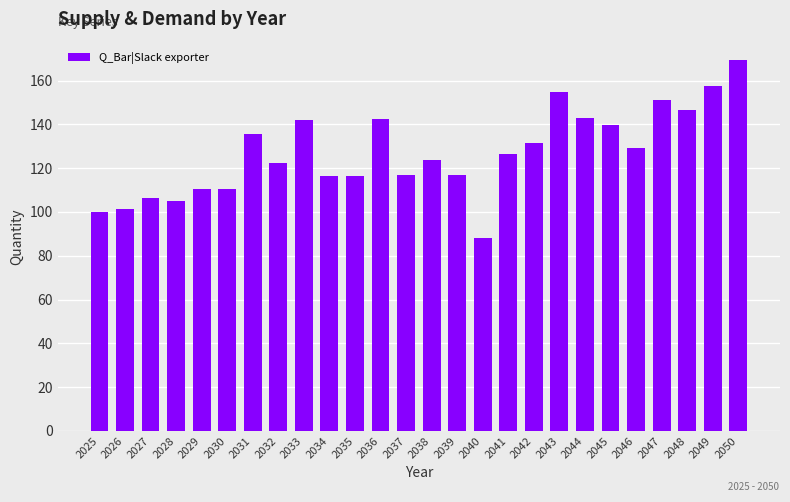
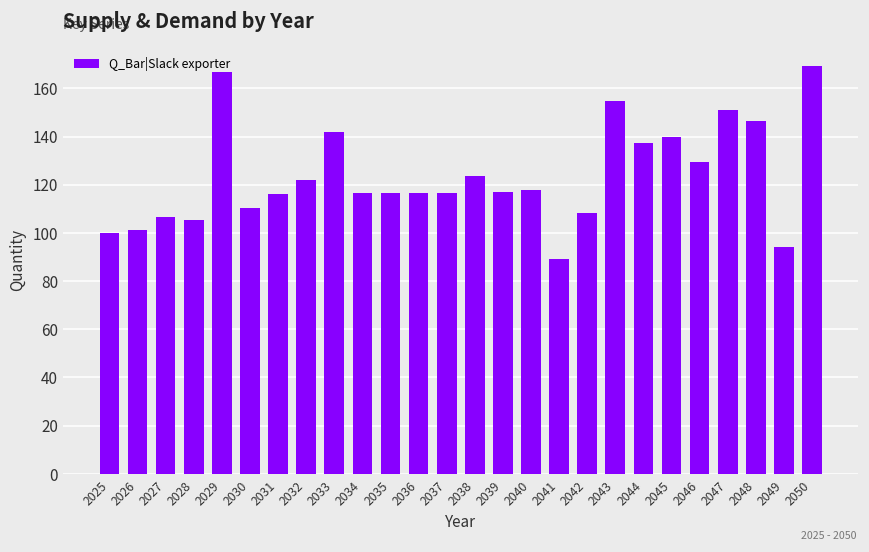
2029: 110 -> 167
2031: 136 -> 116
2036: 143 -> 117
2040: 88 -> 118
2041: 127 -> 89
2042: 131 -> 108
2044: 143 -> 137
2049: 157 -> 94
